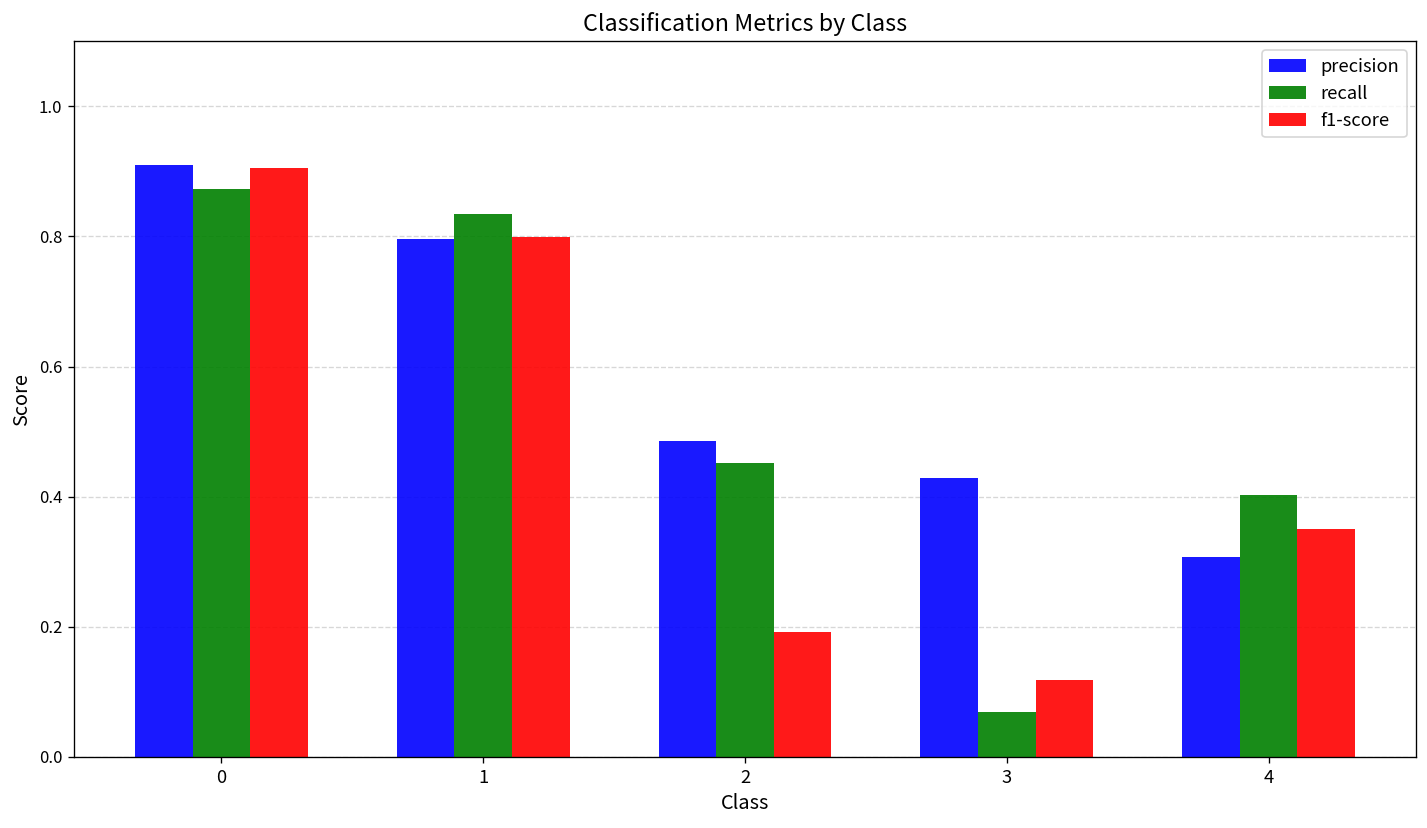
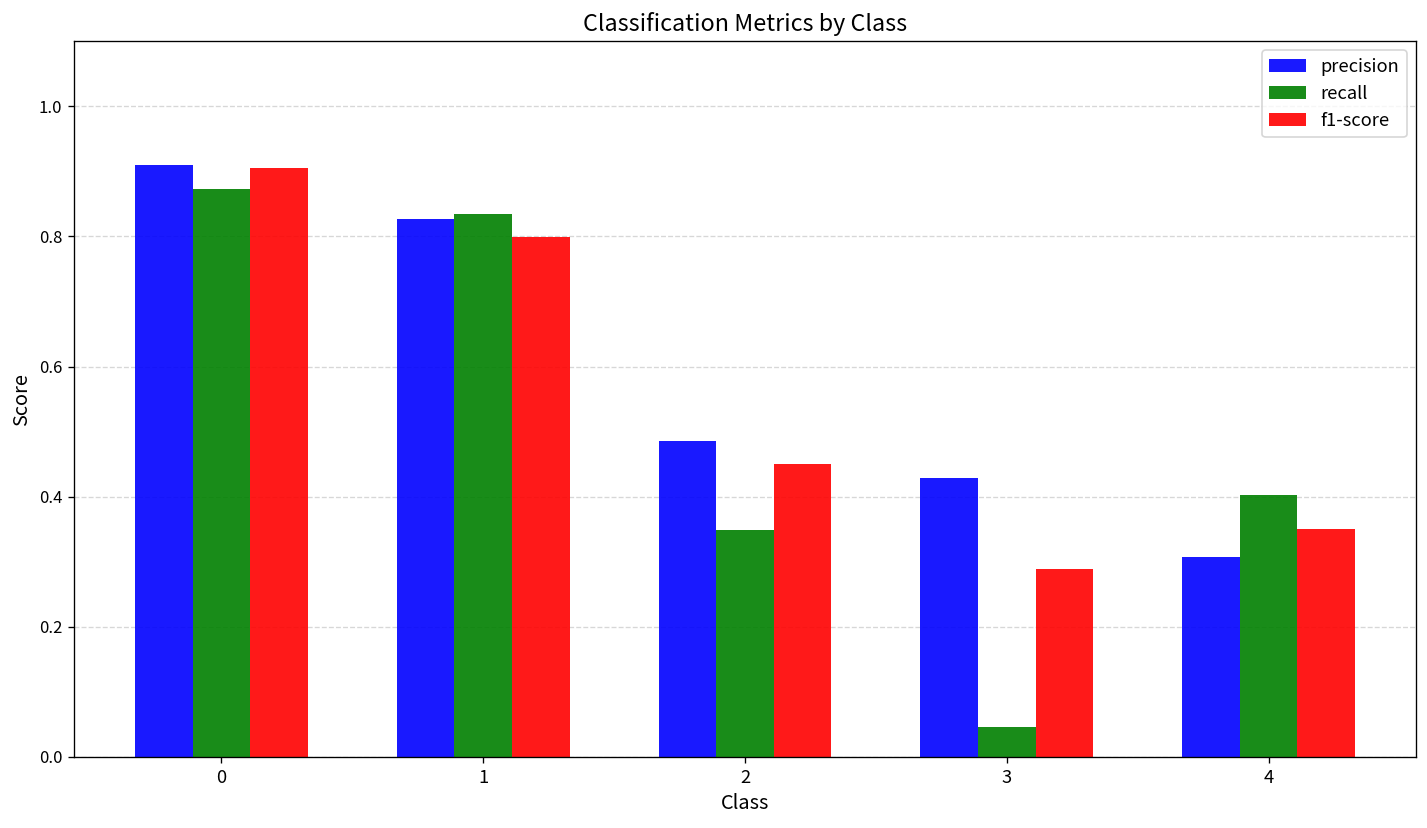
precision, 1: 0.80 -> 0.83
recall, 2: 0.45 -> 0.35
f1-score, 2: 0.19 -> 0.45
recall, 3: 0.07 -> 0.05
f1-score, 3: 0.12 -> 0.29
